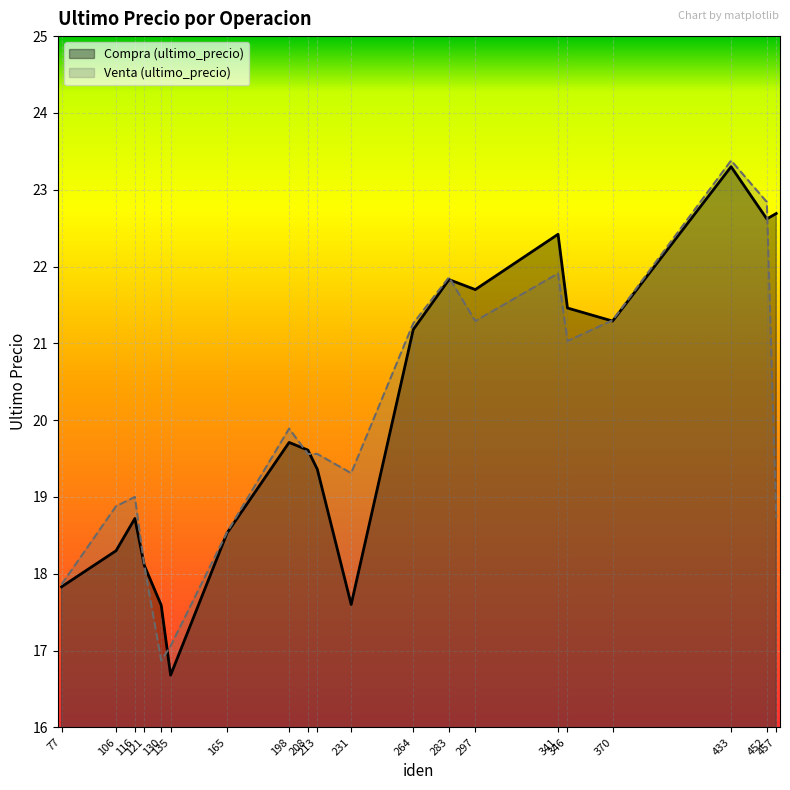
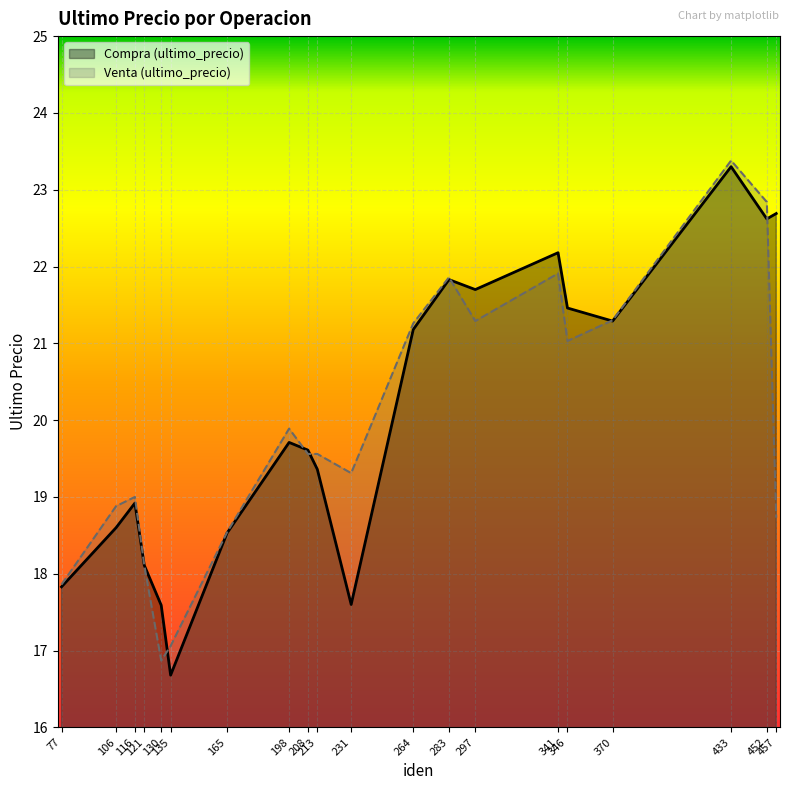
Compra (ultimo_precio), 106: 18.3 -> 18.6
Compra (ultimo_precio), 116: 18.7 -> 18.9
Compra (ultimo_precio), 341: 22.4 -> 22.2
